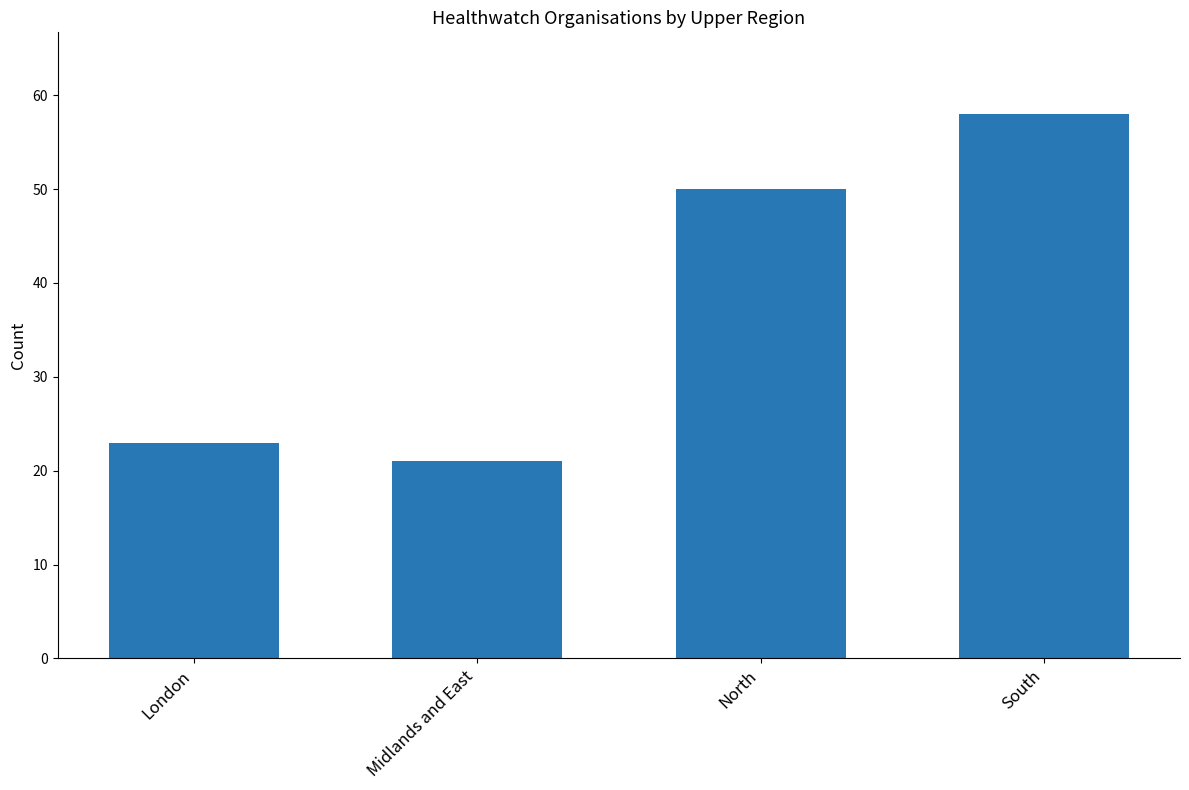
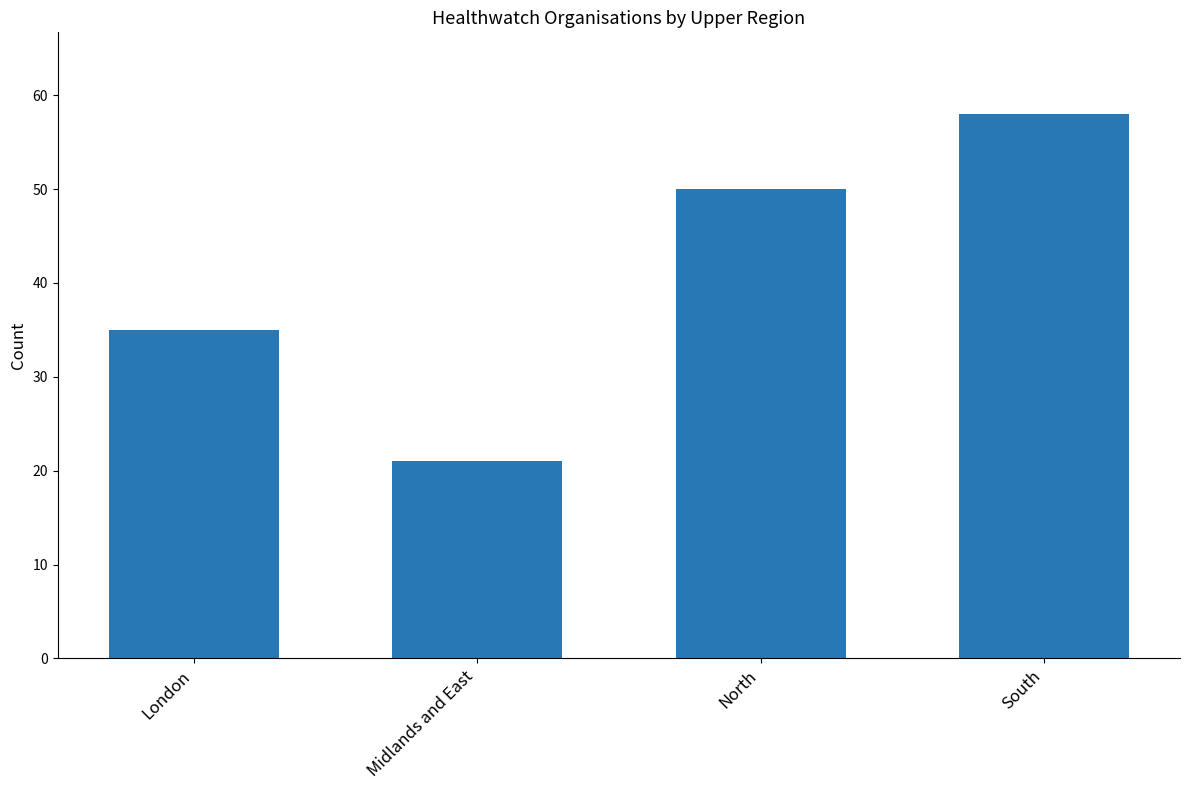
London: 23 -> 35
